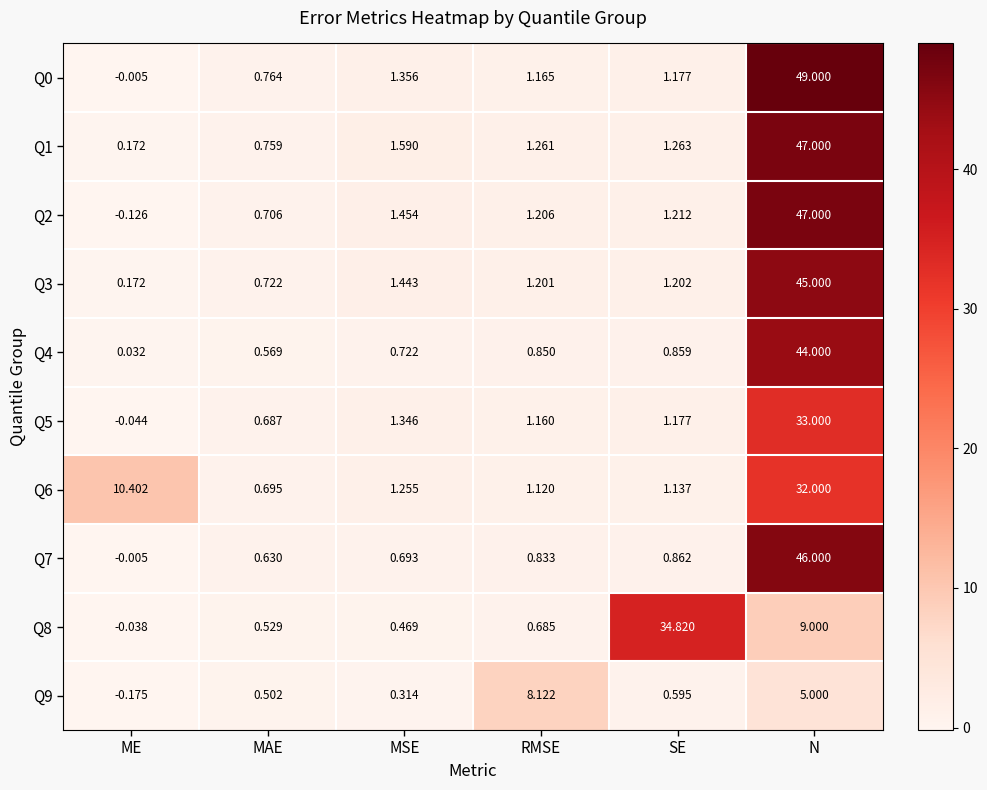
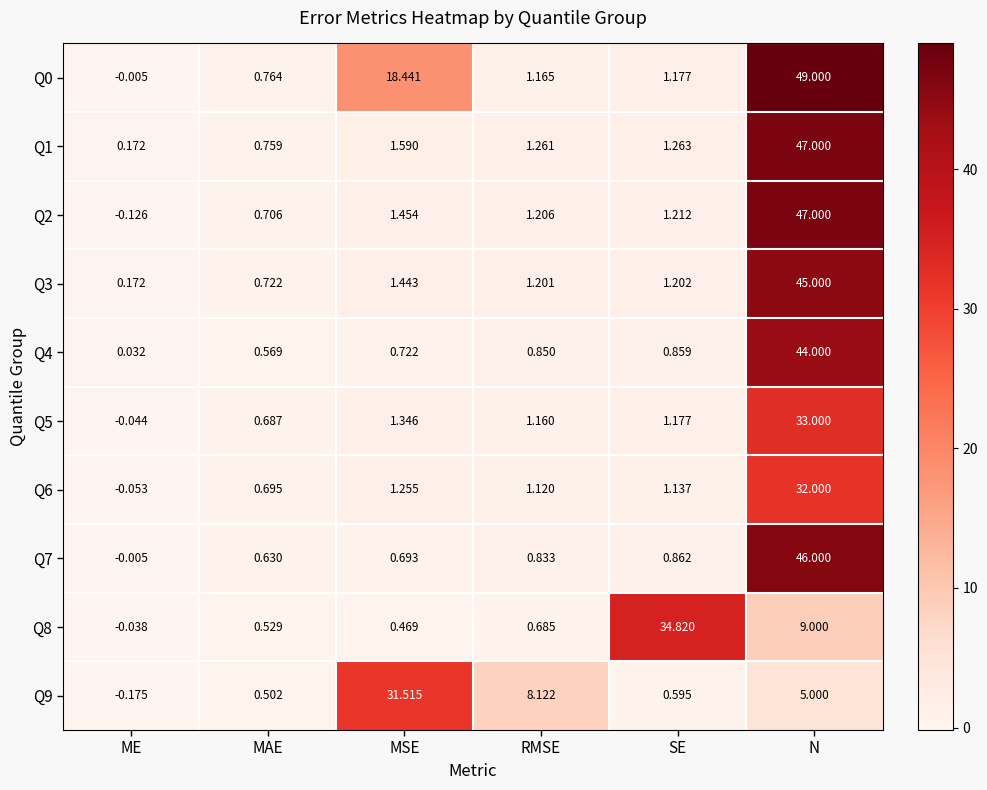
Q0, MSE: 1.356 -> 18.441
Q6, ME: 10.402 -> -0.053
Q9, MSE: 0.314 -> 31.515
